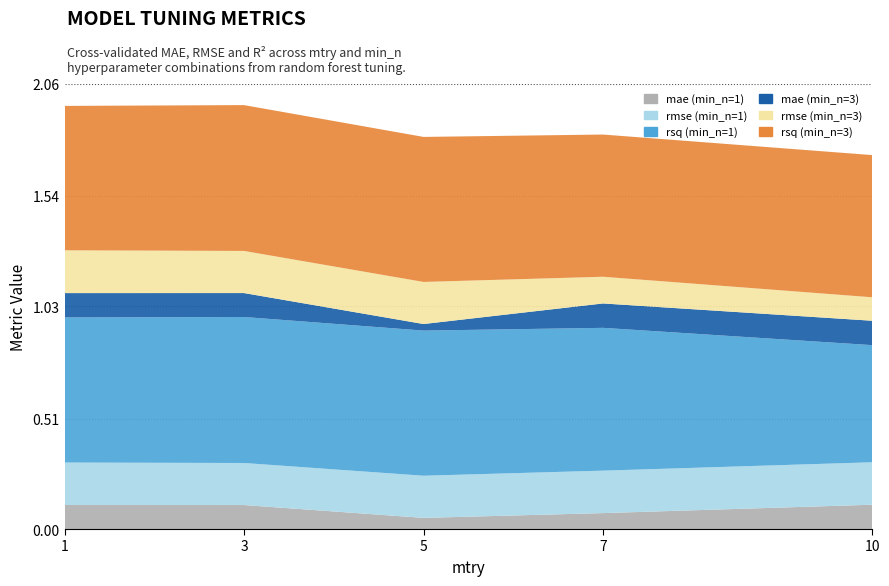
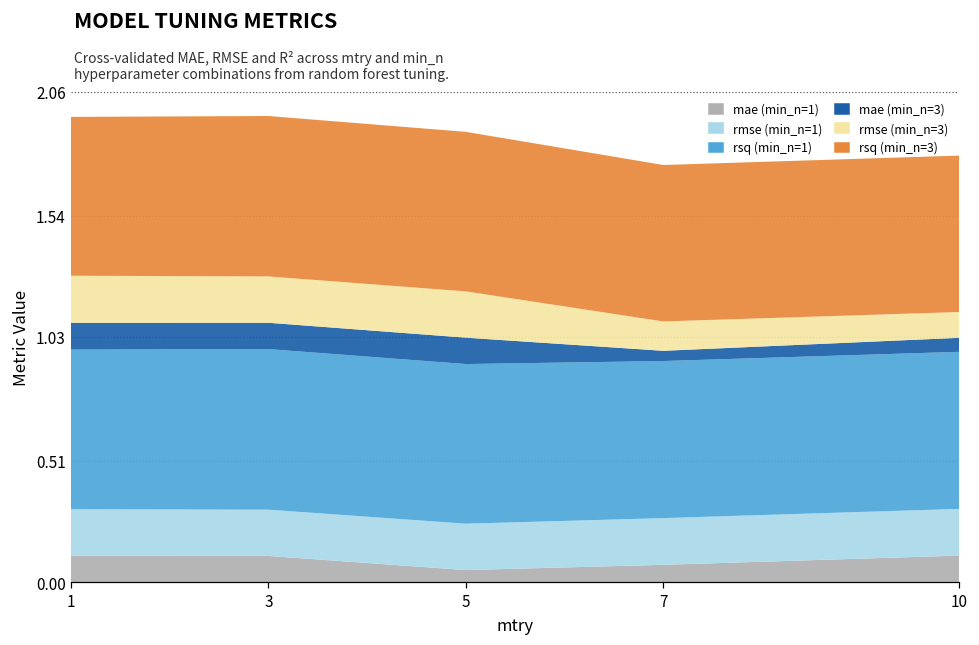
mae (min_n=3), 5: 0.03 -> 0.11
mae (min_n=3), 7: 0.11 -> 0.04
rsq (min_n=1), 10: 0.54 -> 0.66
mae (min_n=3), 10: 0.11 -> 0.06
